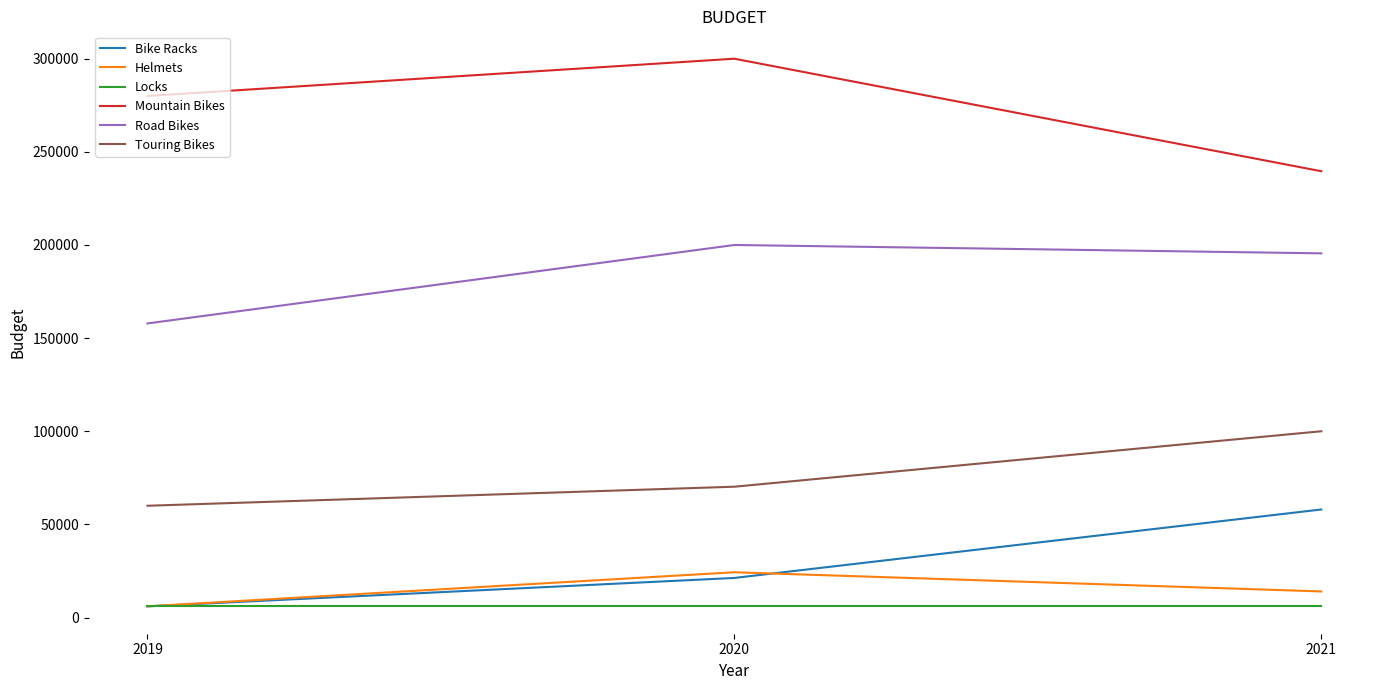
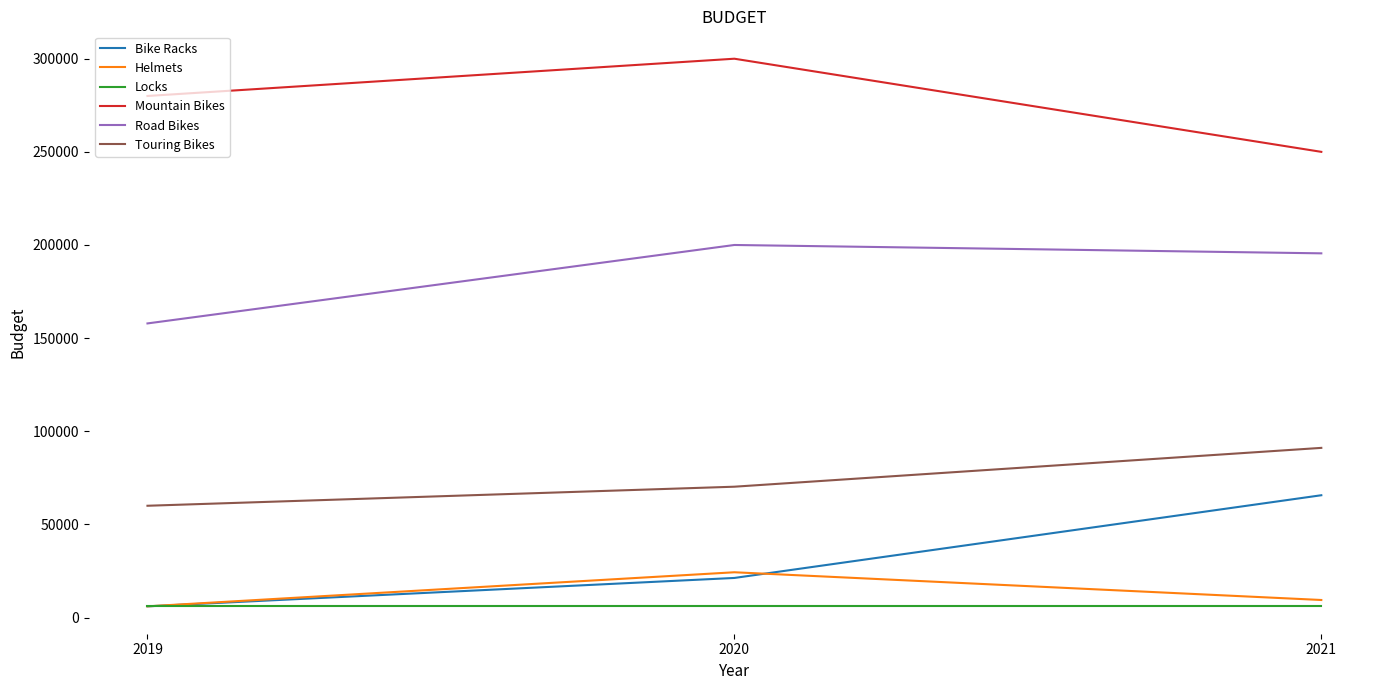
Bike Racks, 2021: 58000 -> 66000
Helmets, 2021: 14000 -> 9000
Mountain Bikes, 2021: 240000 -> 250000
Touring Bikes, 2021: 100000 -> 91000
